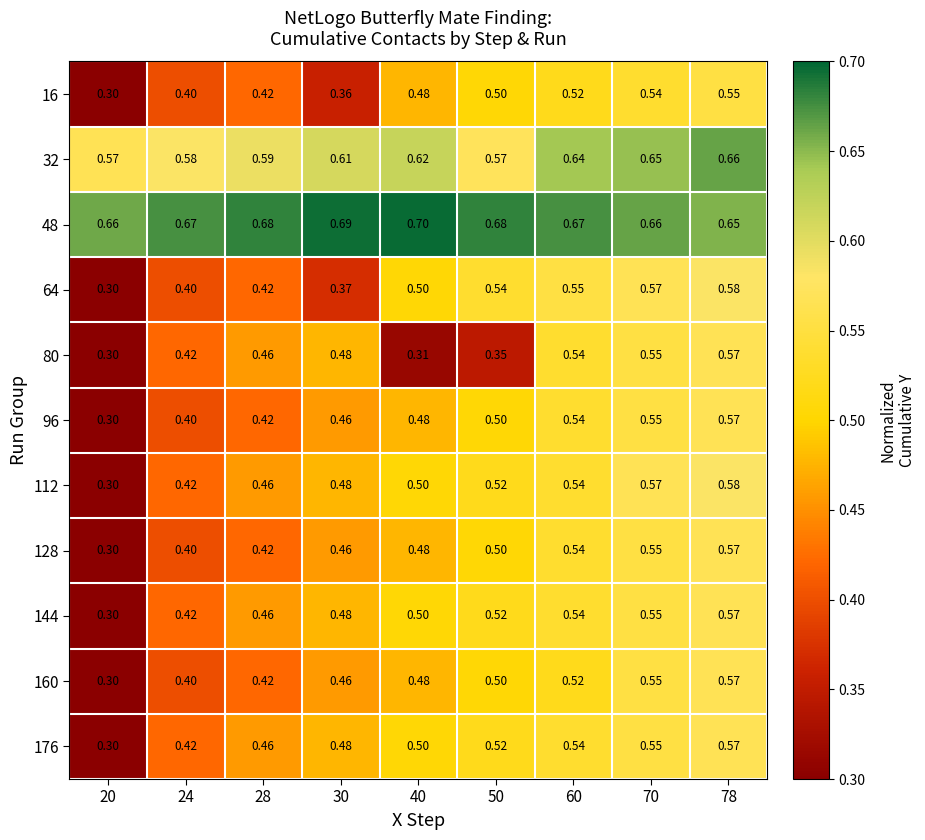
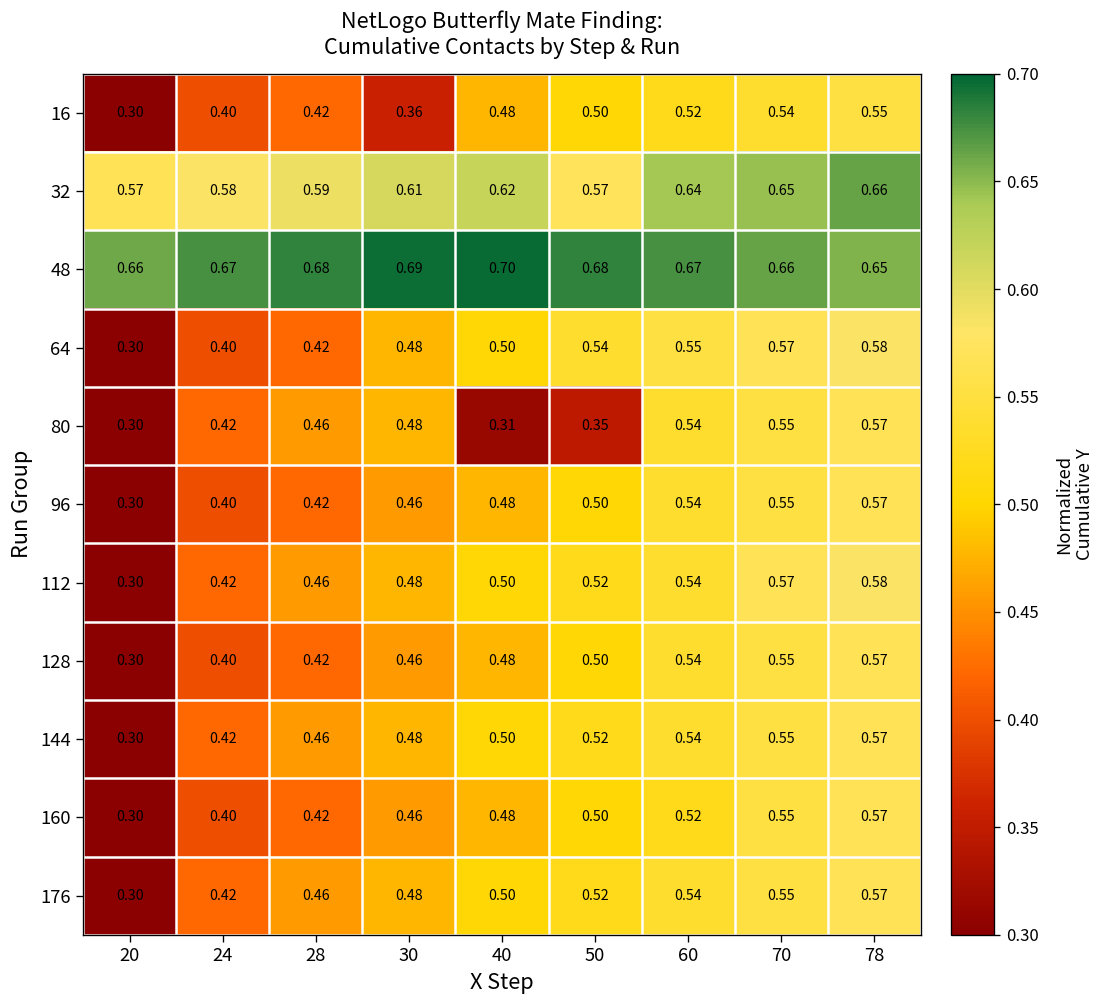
64, 30: 0.37 -> 0.48
